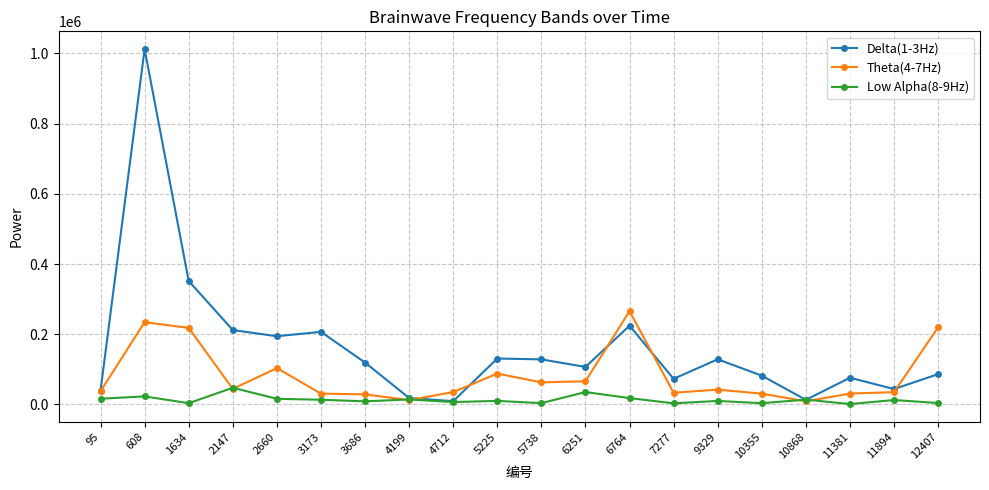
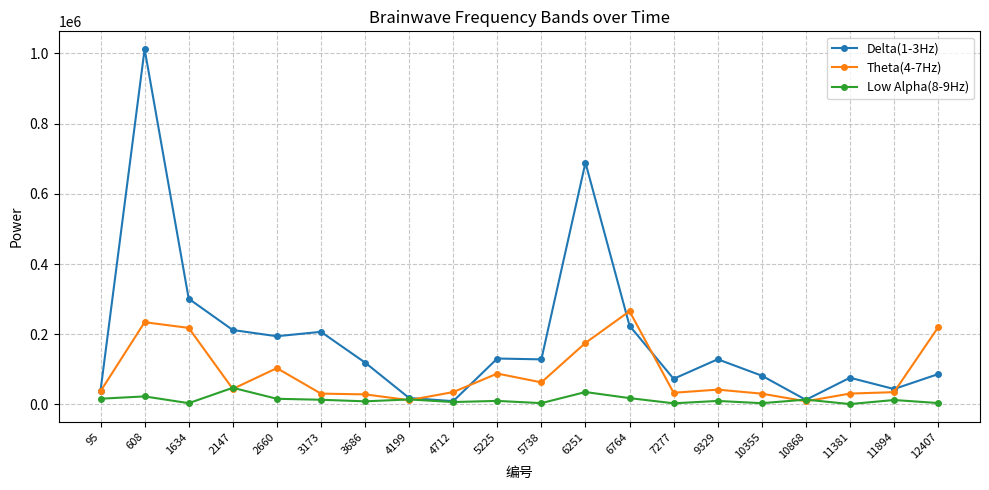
Delta(1-3Hz), 1634: 350000 -> 300000
Delta(1-3Hz), 6251: 110000 -> 690000
Theta(4-7Hz), 6251: 70000 -> 180000
